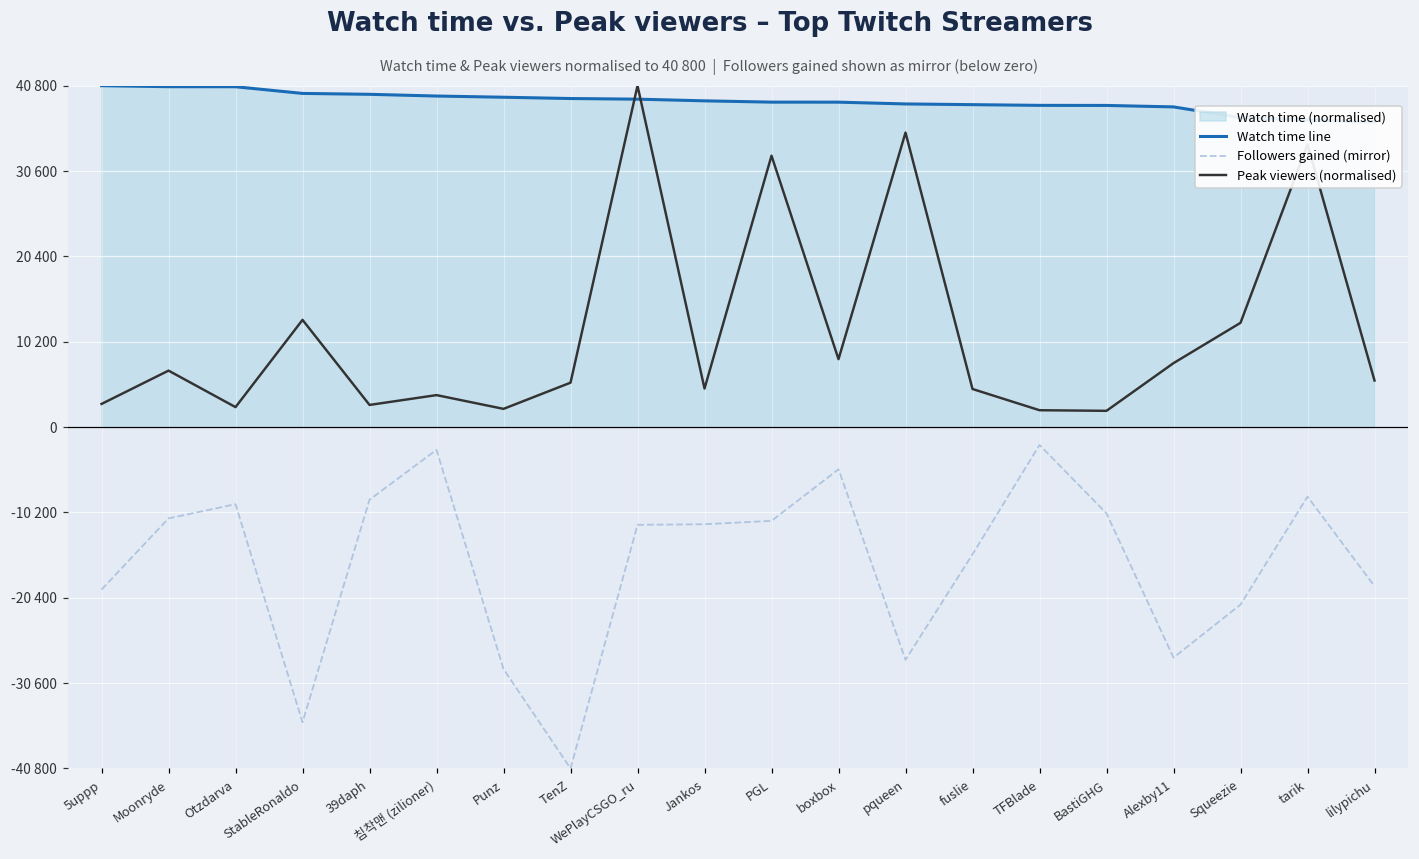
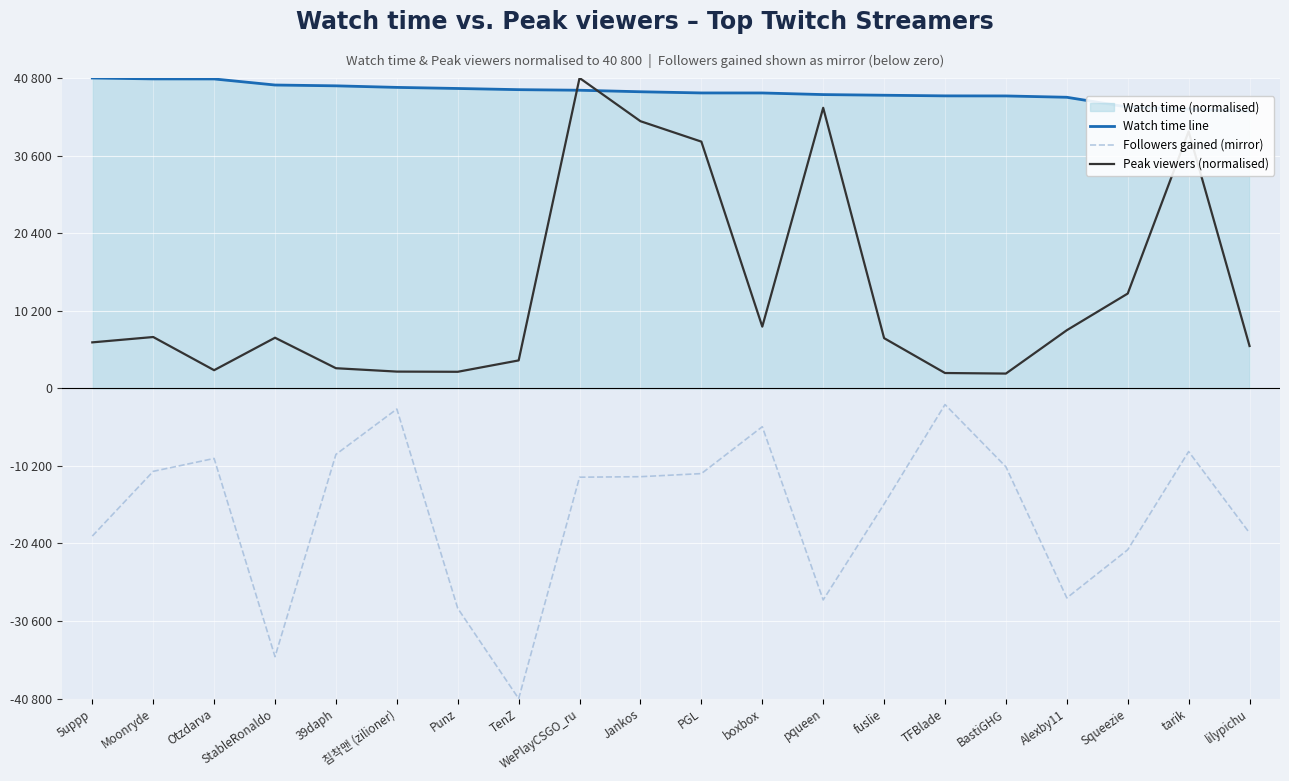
Peak viewers (normalised), 5uppp: 3000 -> 6000
Peak viewers (normalised), StableRonaldo: 13000 -> 7000
Peak viewers (normalised), 침착맨 (zilioner): 4000 -> 2000
Peak viewers (normalised), TenZ: 5000 -> 4000
Peak viewers (normalised), Jankos: 5000 -> 35000
Peak viewers (normalised), pqueen: 35000 -> 37000
Peak viewers (normalised), fuslie: 5000 -> 7000
